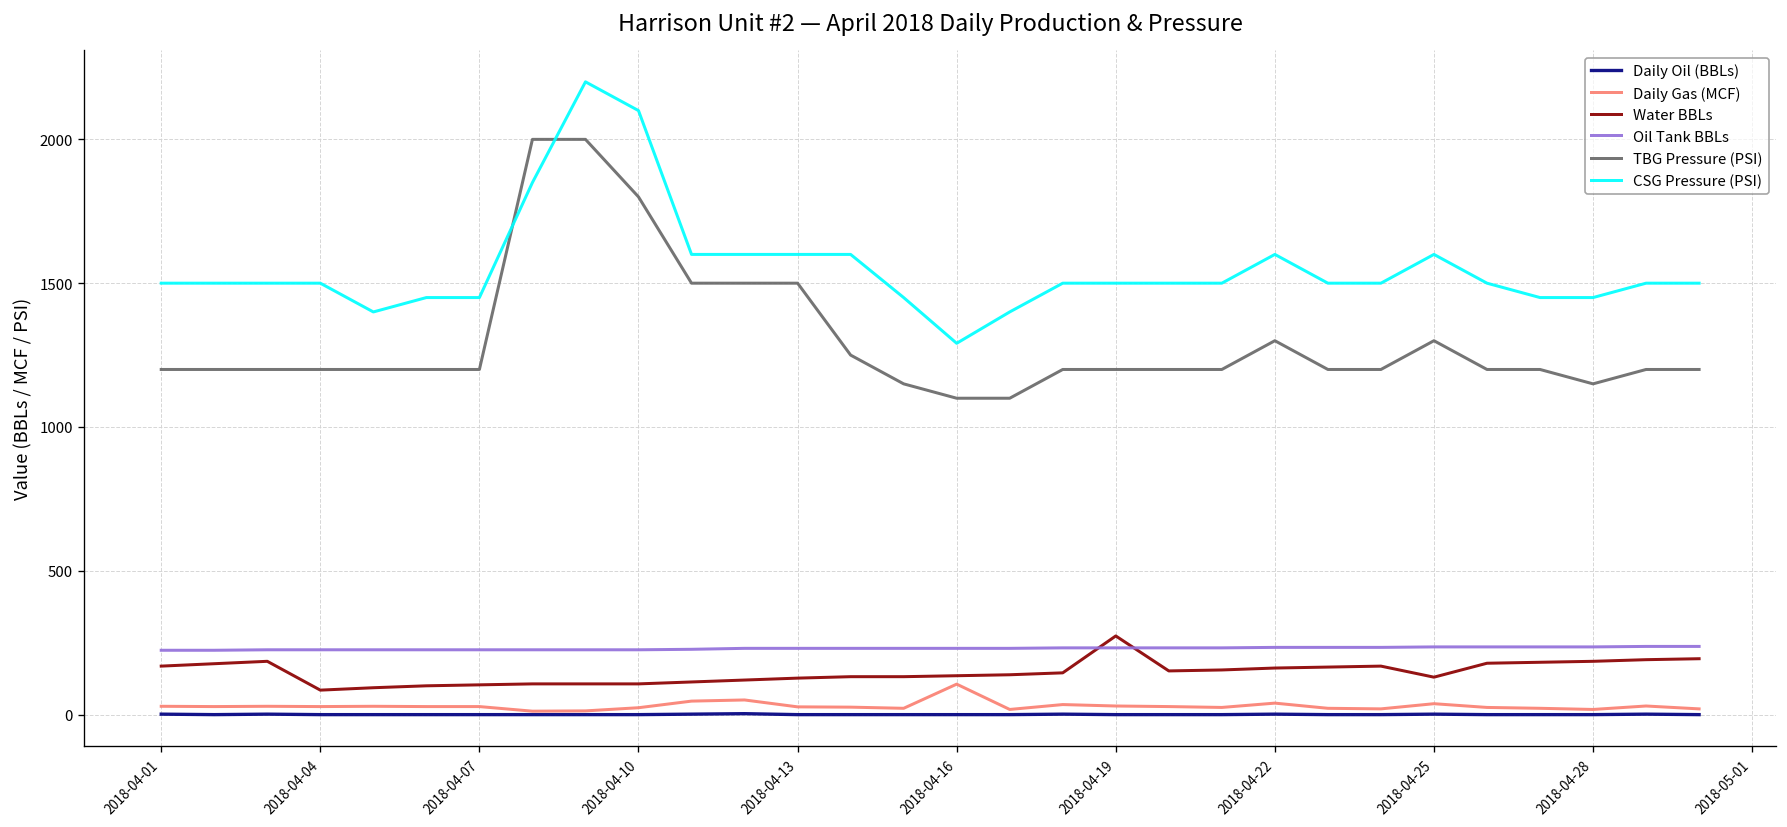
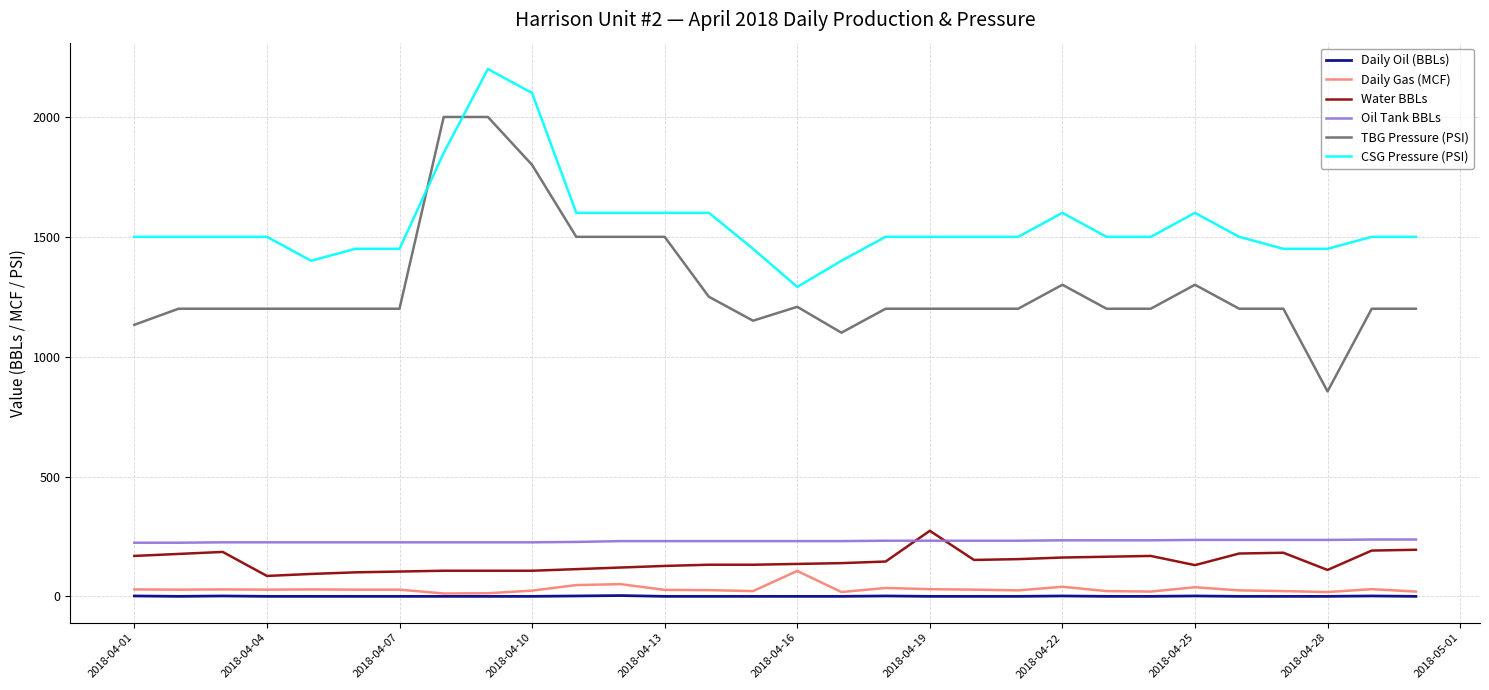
TBG Pressure (PSI), 2018-04-01: 1200 -> 1130
TBG Pressure (PSI), 2018-04-16: 1100 -> 1210
Water BBLs, 2018-04-28: 190 -> 110
TBG Pressure (PSI), 2018-04-28: 1150 -> 860
